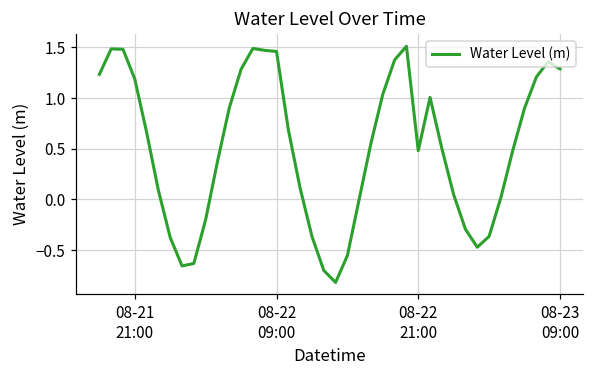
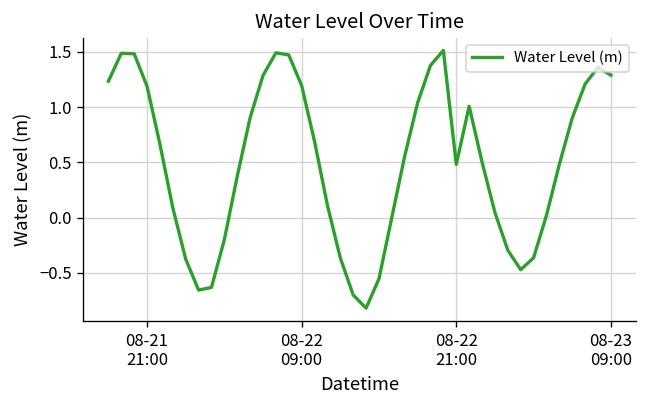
08-22 09:00: 1.5 -> 1.2
